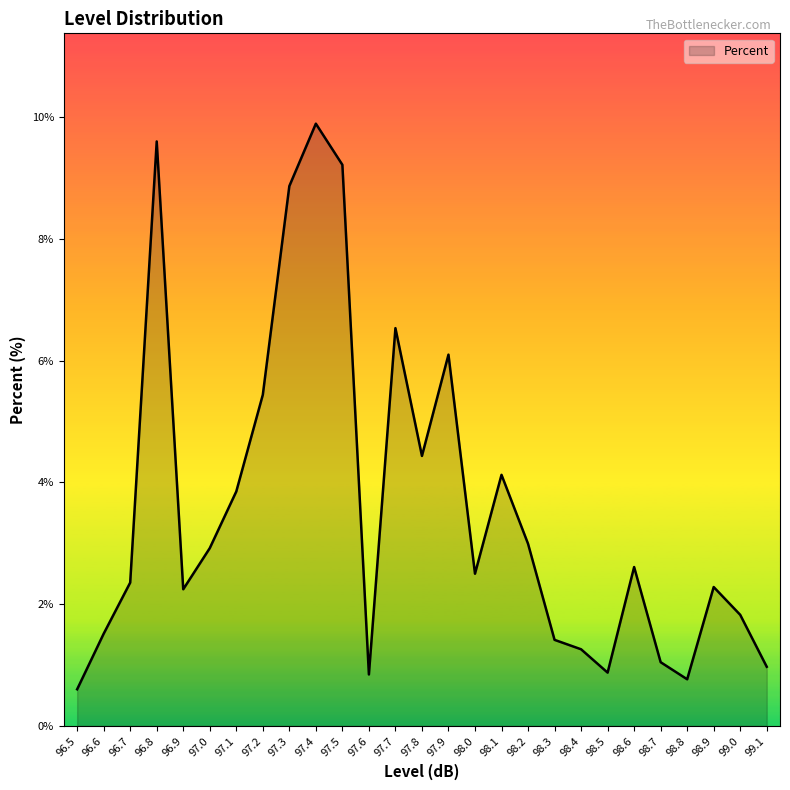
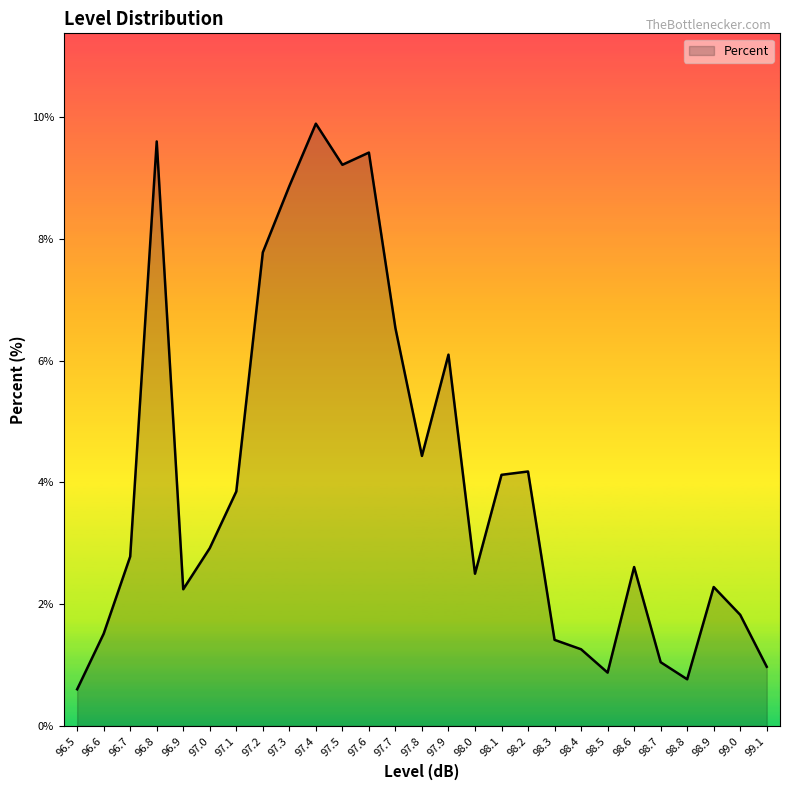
96.7: 2.4% -> 2.8%
97.2: 5.4% -> 7.8%
97.6: 0.8% -> 9.4%
98.2: 3.0% -> 4.2%
